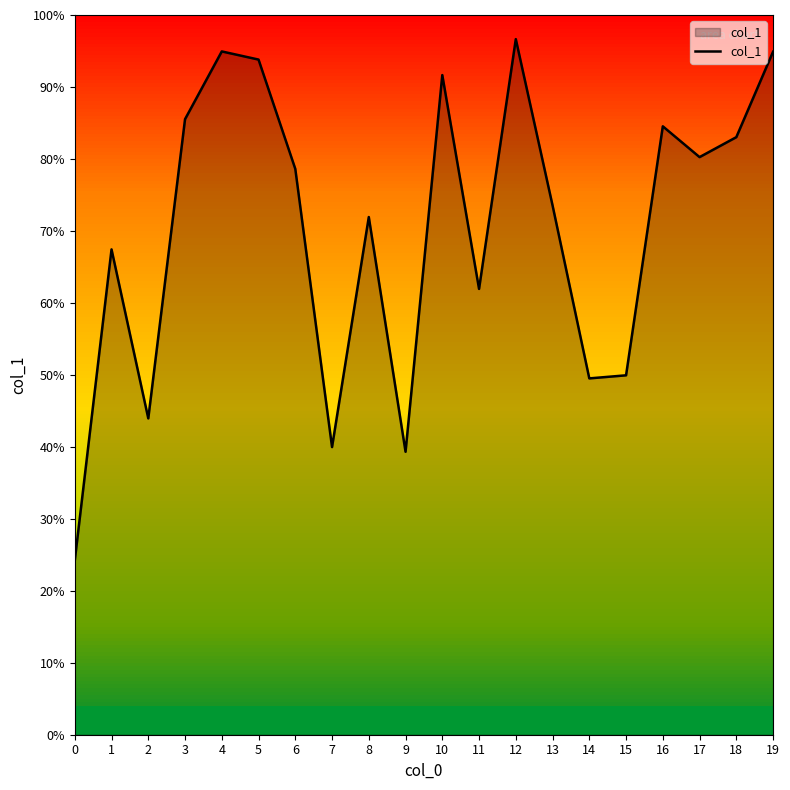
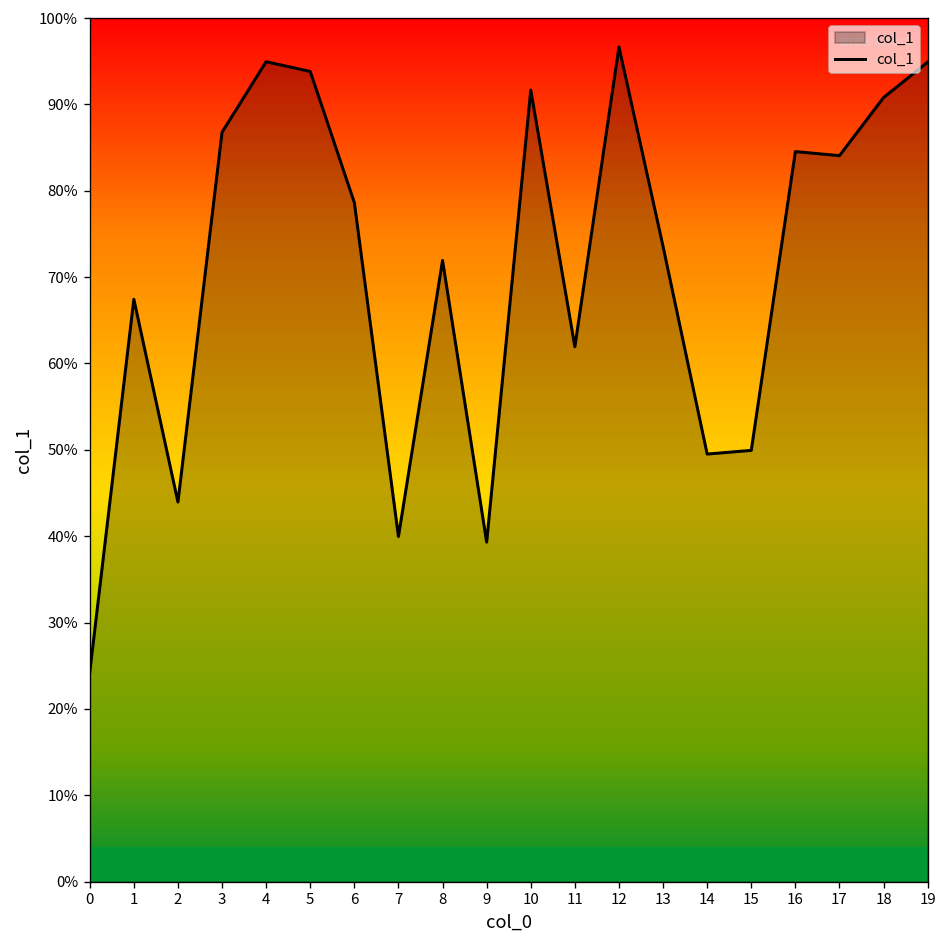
3: 86% -> 87%
17: 80% -> 84%
18: 83% -> 91%
